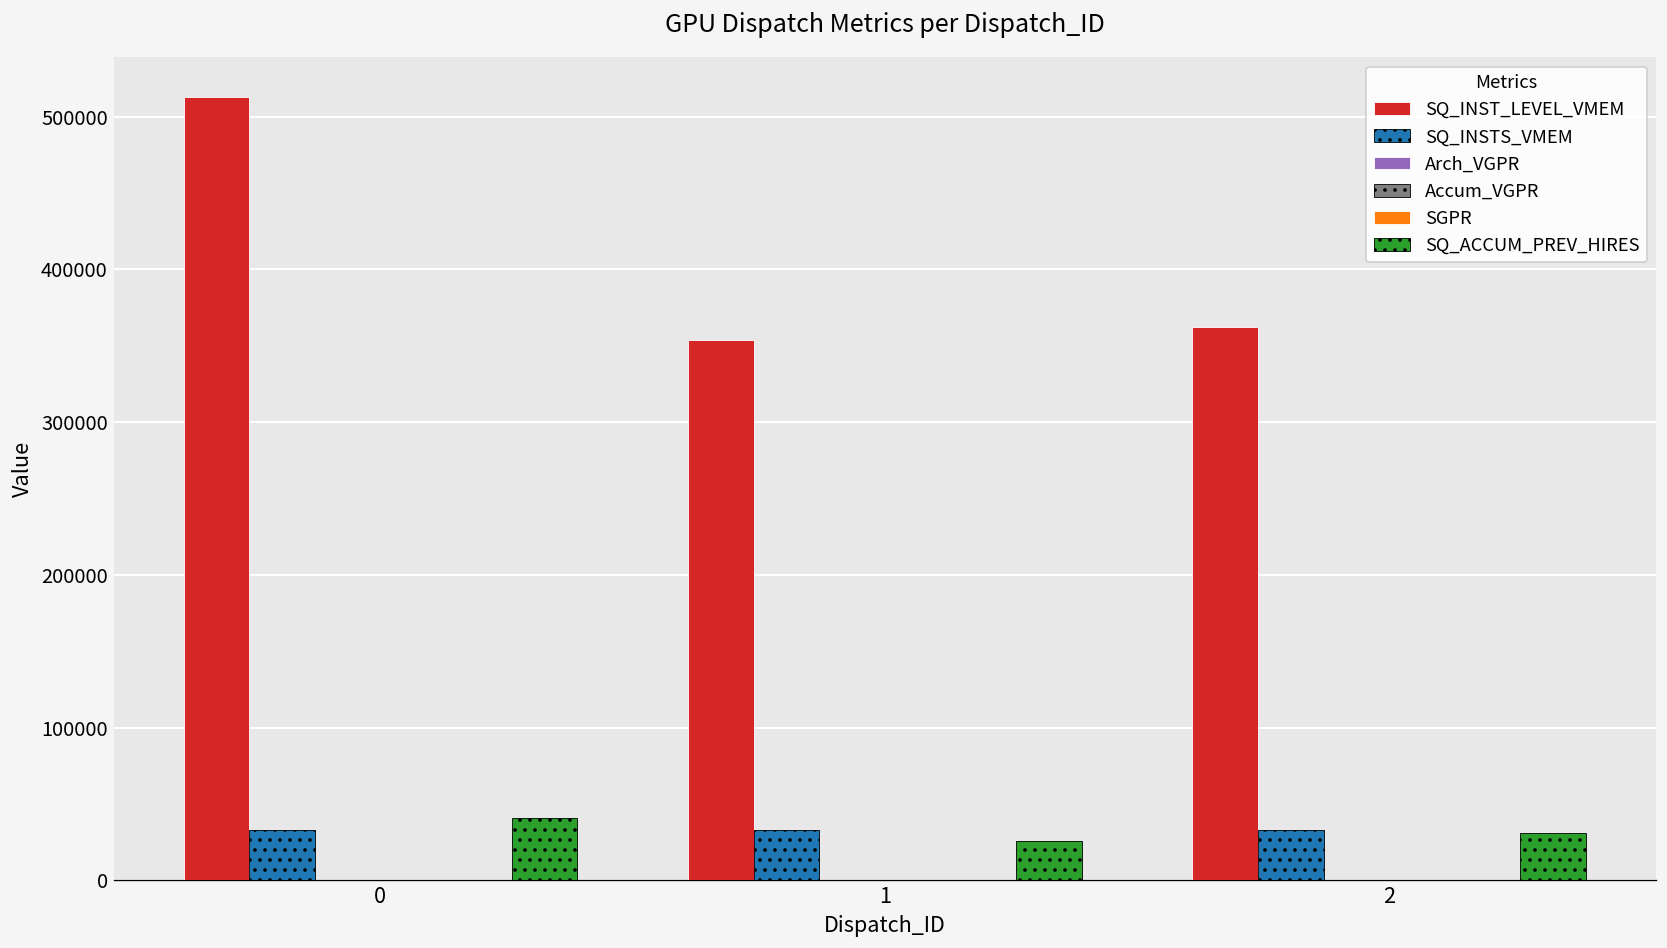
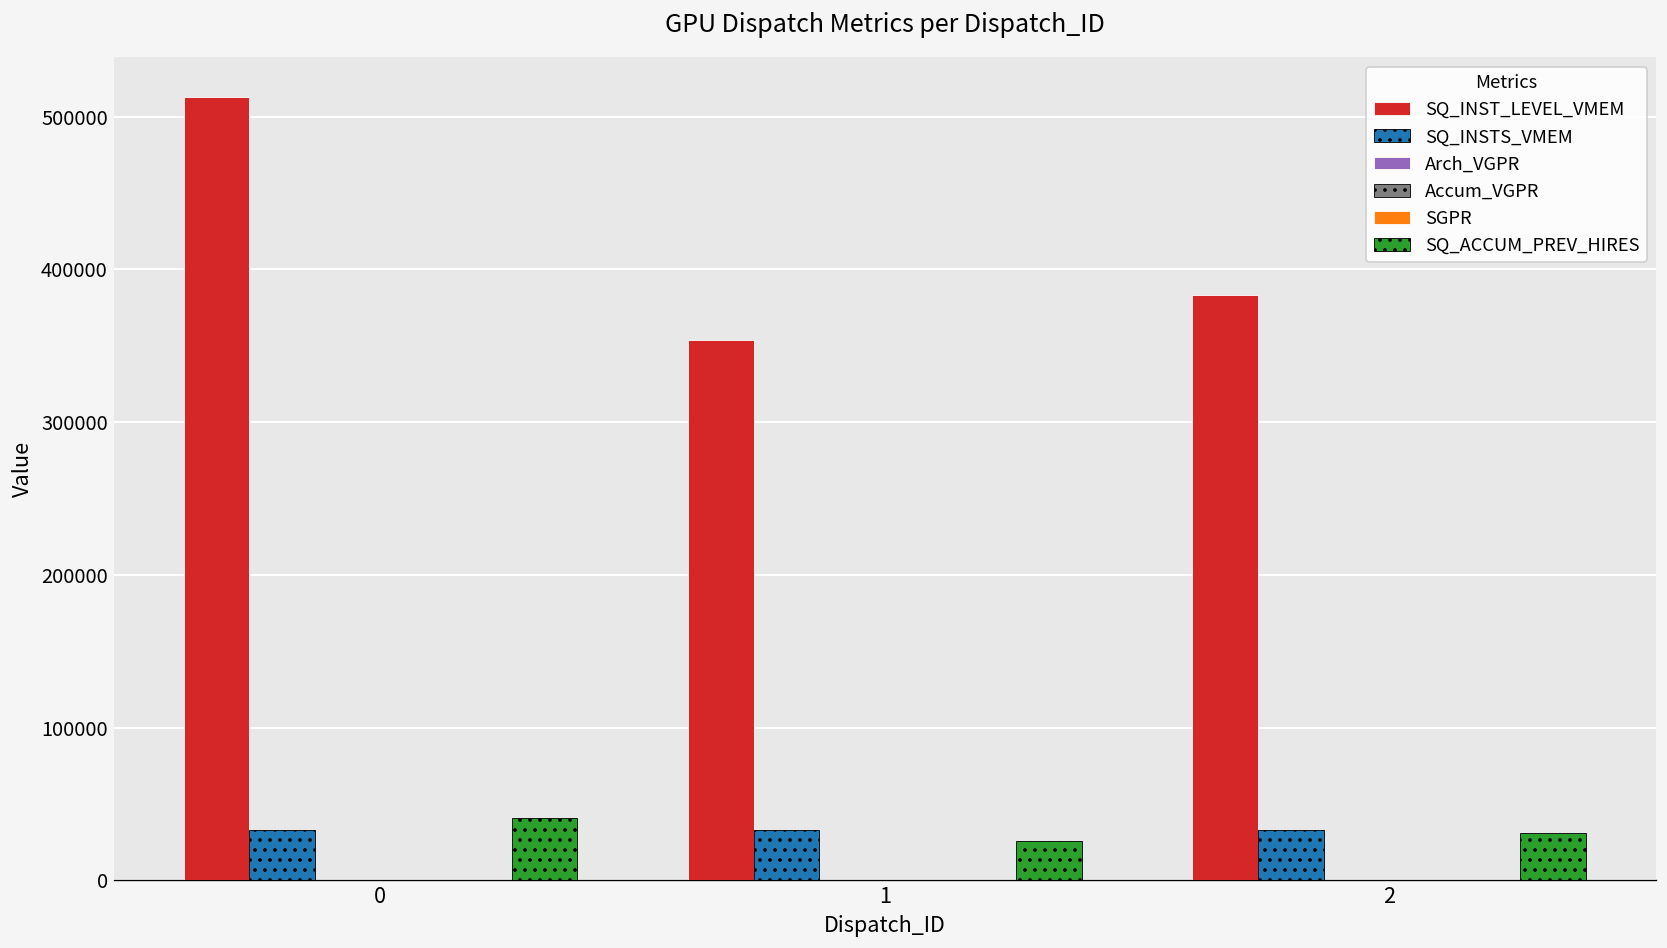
SQ_INST_LEVEL_VMEM, 2: 362000 -> 383000
